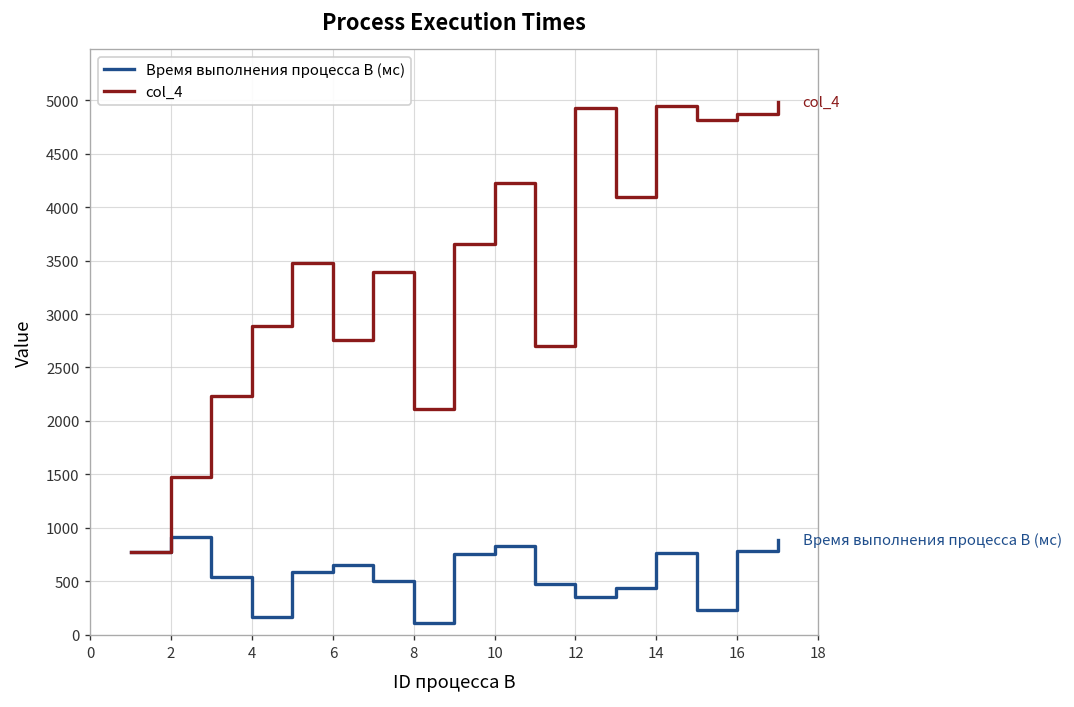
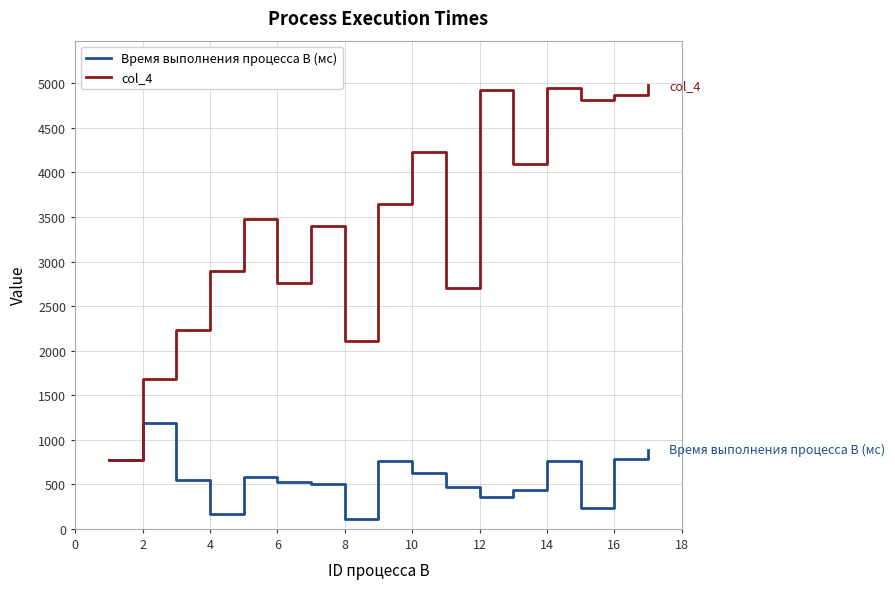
Время выполнения процесса B (мс), 2: 900 -> 1200
col_4, 2: 1500 -> 1700
Время выполнения процесса B (мс), 6: 600 -> 500
Время выполнения процесса B (мс), 10: 800 -> 600
